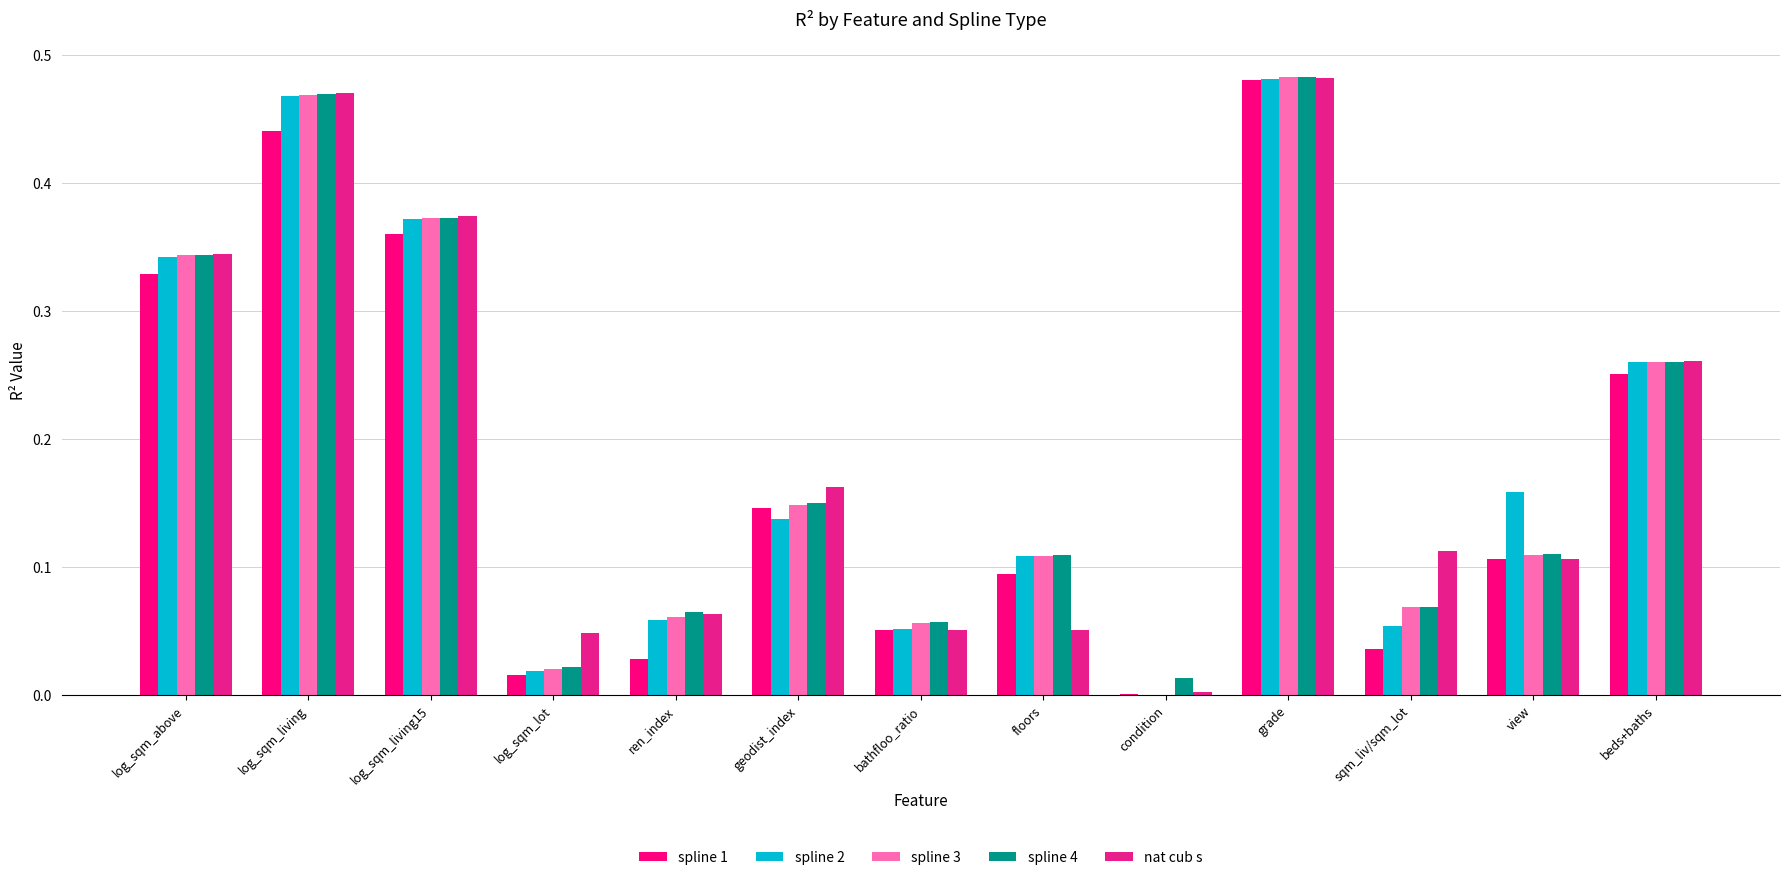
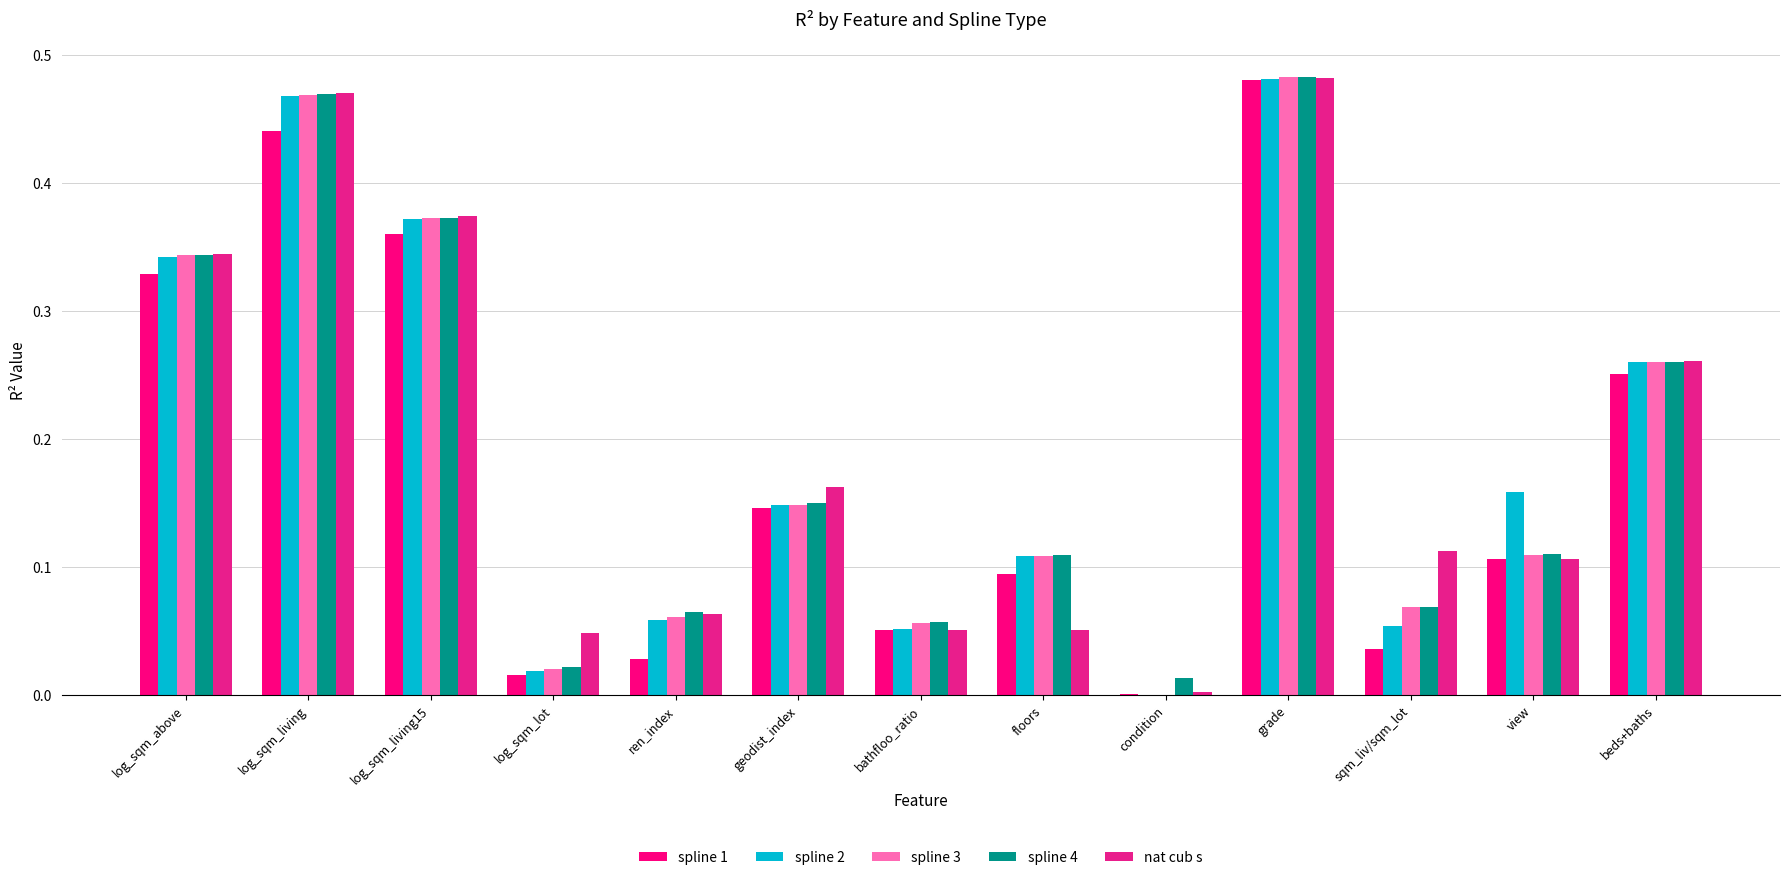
spline 2, geodist_index: 0.138 -> 0.149
